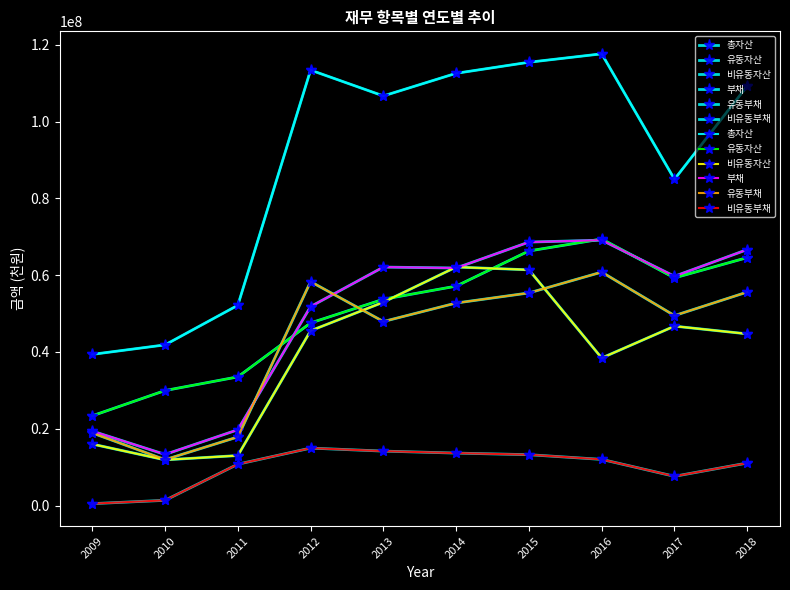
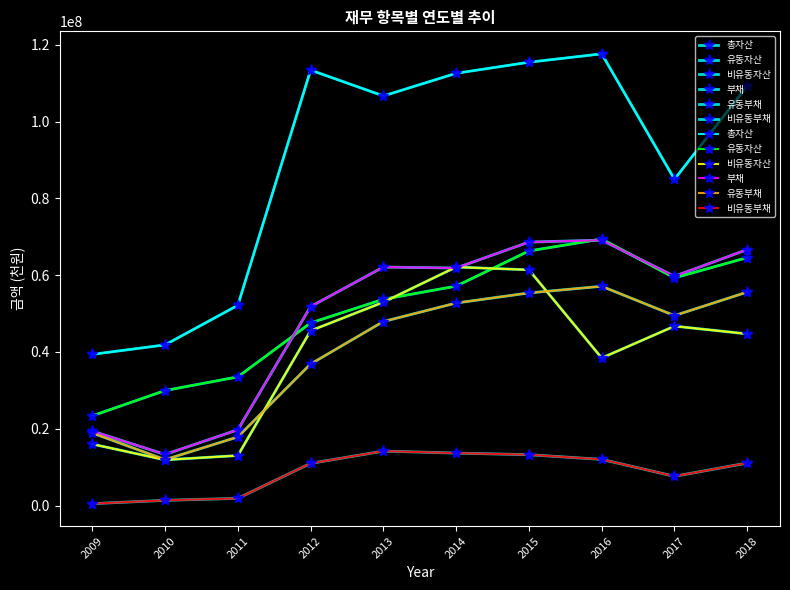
비유동부채, 2011: 11000000 -> 2000000
유동부채, 2012: 58000000 -> 37000000
비유동부채, 2012: 15000000 -> 11000000
유동부채, 2016: 61000000 -> 57000000
